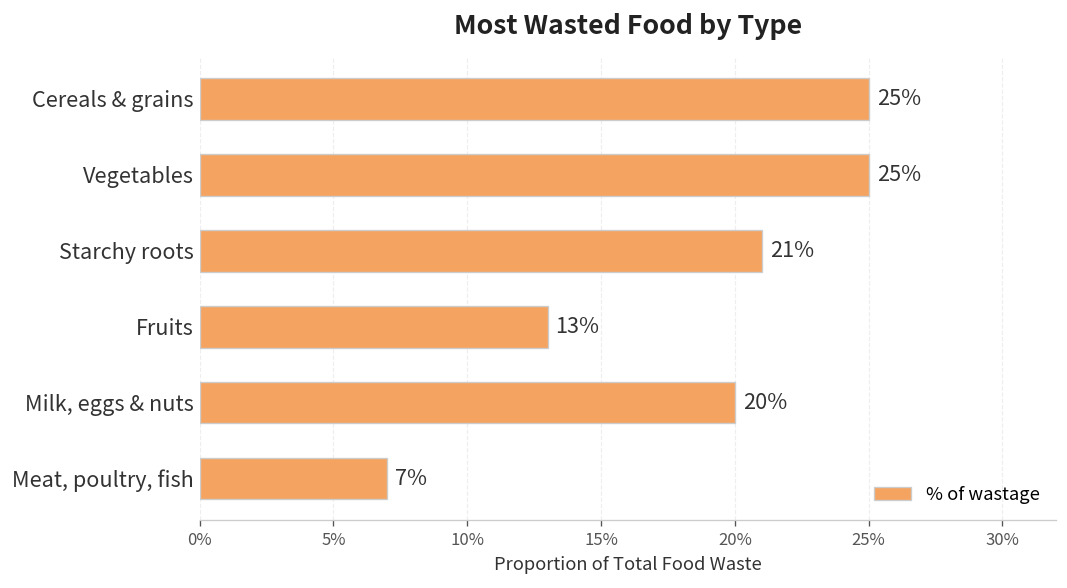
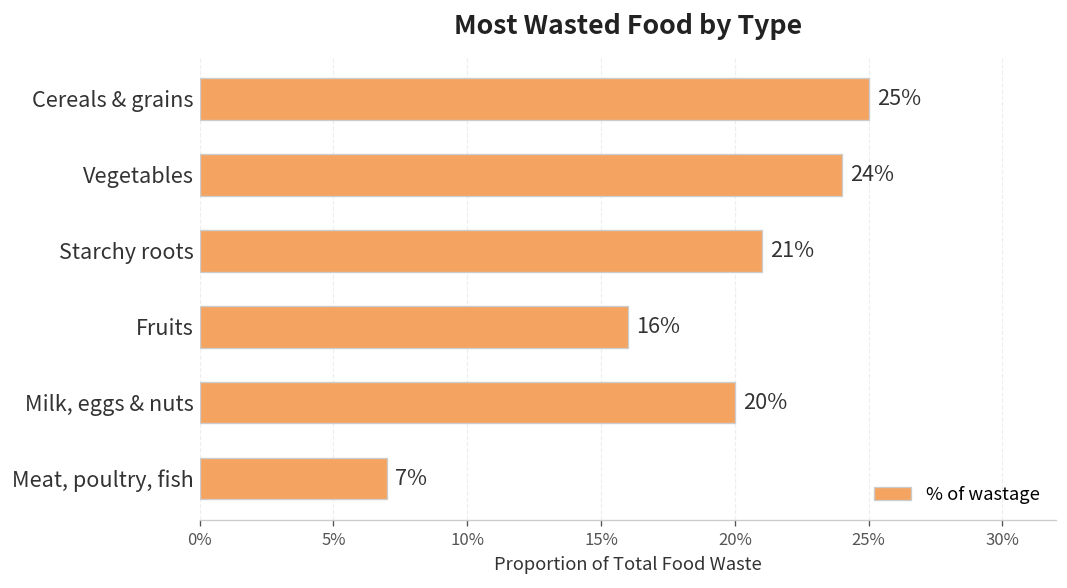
Vegetables: 25% -> 24%
Fruits: 13% -> 16%
